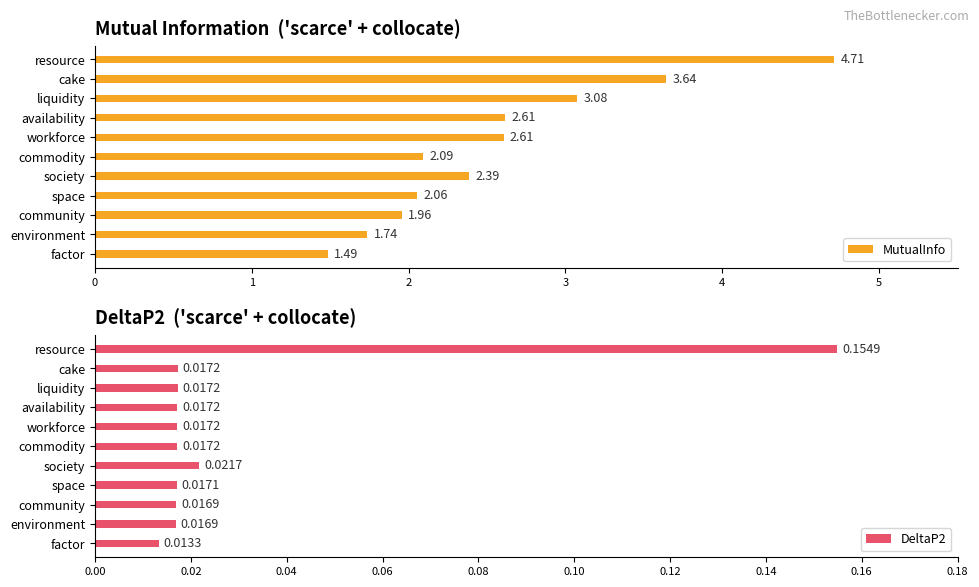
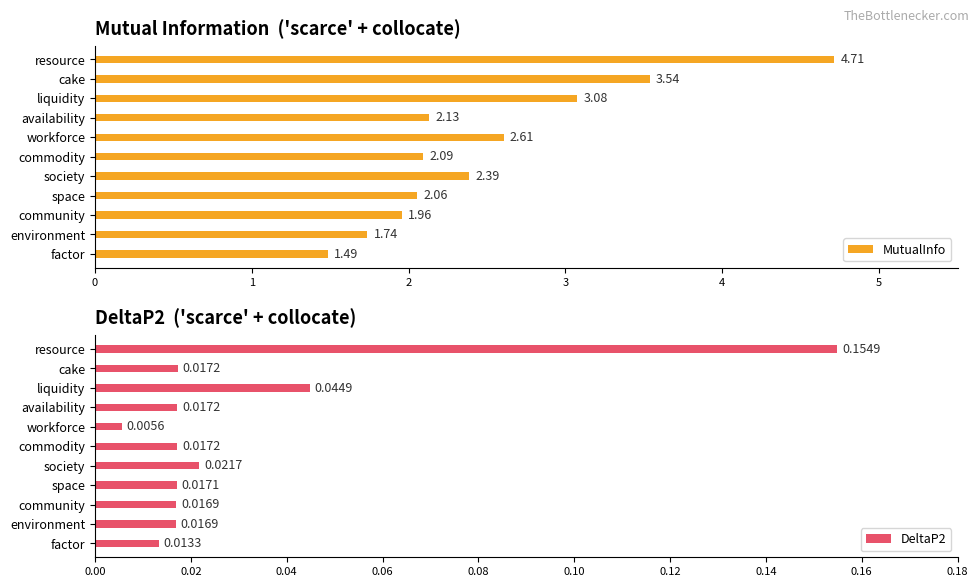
Mutual Information ('scarce' + collocate), cake: 3.64 -> 3.54
Mutual Information ('scarce' + collocate), availability: 2.61 -> 2.13
DeltaP2 ('scarce' + collocate), liquidity: 0.0172 -> 0.0449
DeltaP2 ('scarce' + collocate), workforce: 0.0172 -> 0.0056
